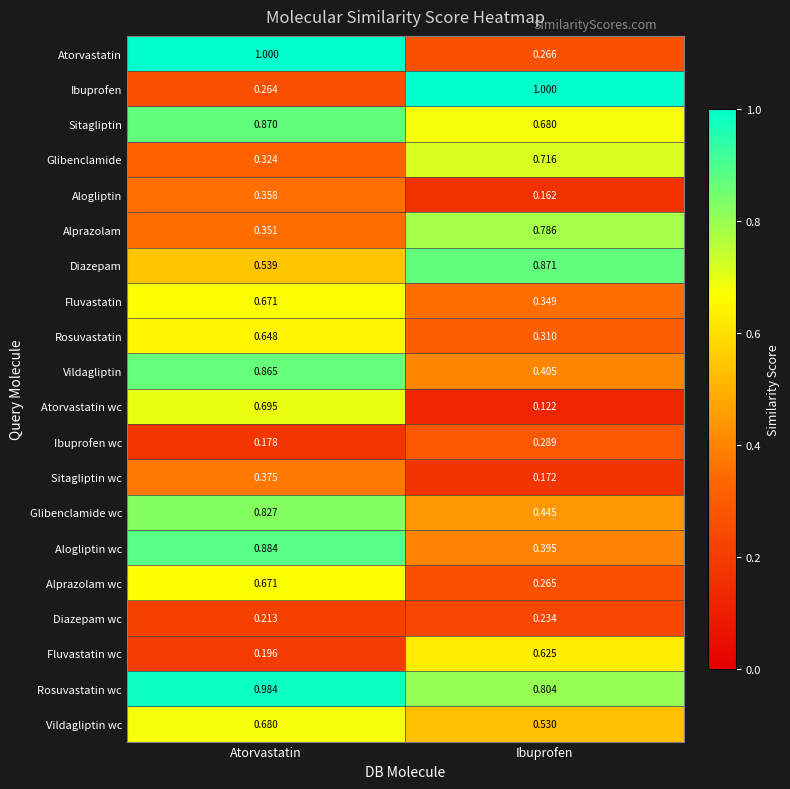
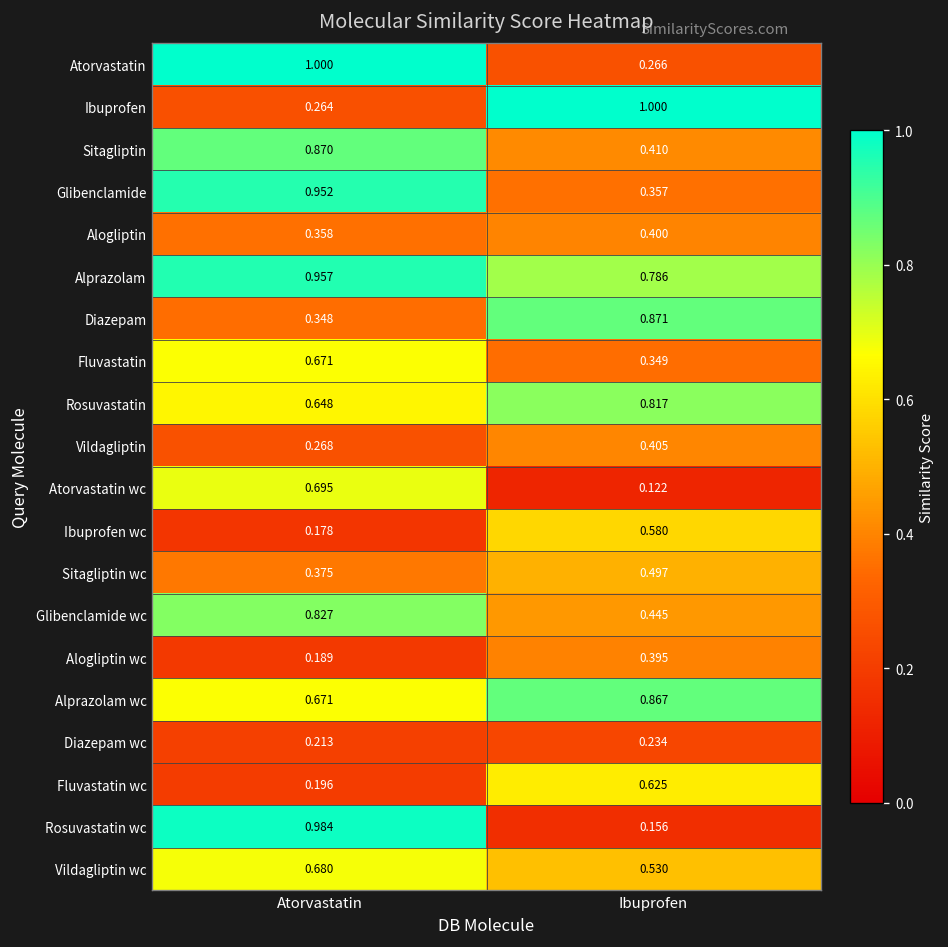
Sitagliptin, Ibuprofen: 0.680 -> 0.410
Glibenclamide, Atorvastatin: 0.324 -> 0.952
Glibenclamide, Ibuprofen: 0.716 -> 0.357
Alogliptin, Ibuprofen: 0.162 -> 0.400
Alprazolam, Atorvastatin: 0.351 -> 0.957
Diazepam, Atorvastatin: 0.539 -> 0.348
Rosuvastatin, Ibuprofen: 0.310 -> 0.817
Vildagliptin, Atorvastatin: 0.865 -> 0.268
Ibuprofen wc, Ibuprofen: 0.289 -> 0.580
Sitagliptin wc, Ibuprofen: 0.172 -> 0.497
Alogliptin wc, Atorvastatin: 0.884 -> 0.189
Alprazolam wc, Ibuprofen: 0.265 -> 0.867
Rosuvastatin wc, Ibuprofen: 0.804 -> 0.156
